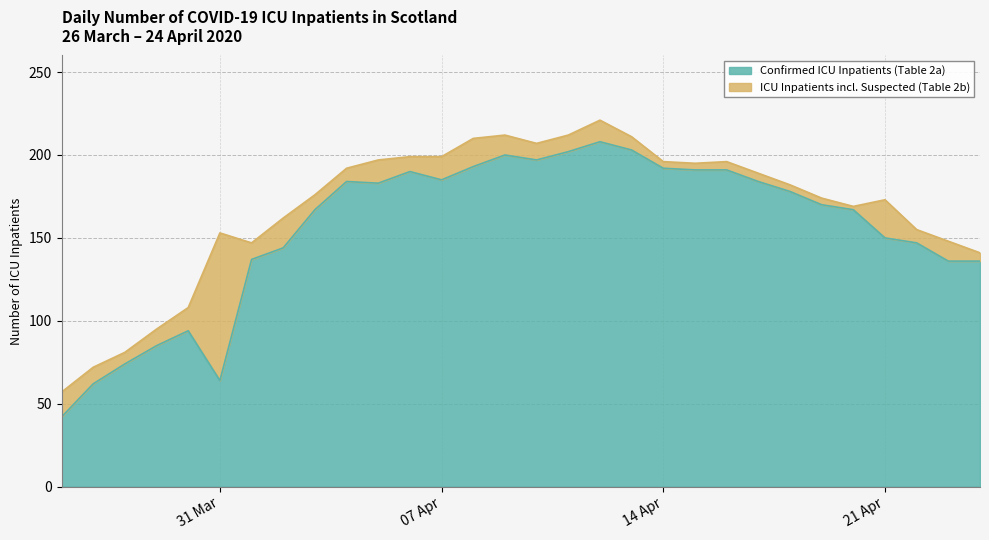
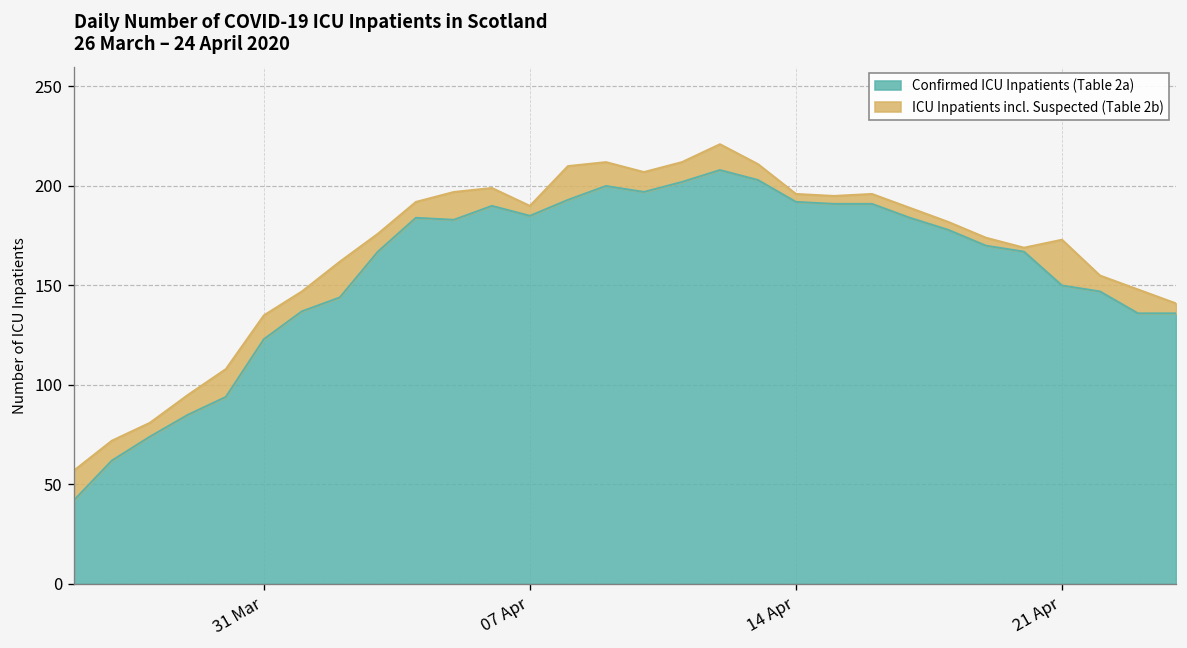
Confirmed ICU Inpatients (Table 2a), 31 Mar: 64 -> 123
ICU Inpatients incl. Suspected (Table 2b), 31 Mar: 153 -> 135
ICU Inpatients incl. Suspected (Table 2b), 07 Apr: 199 -> 190
